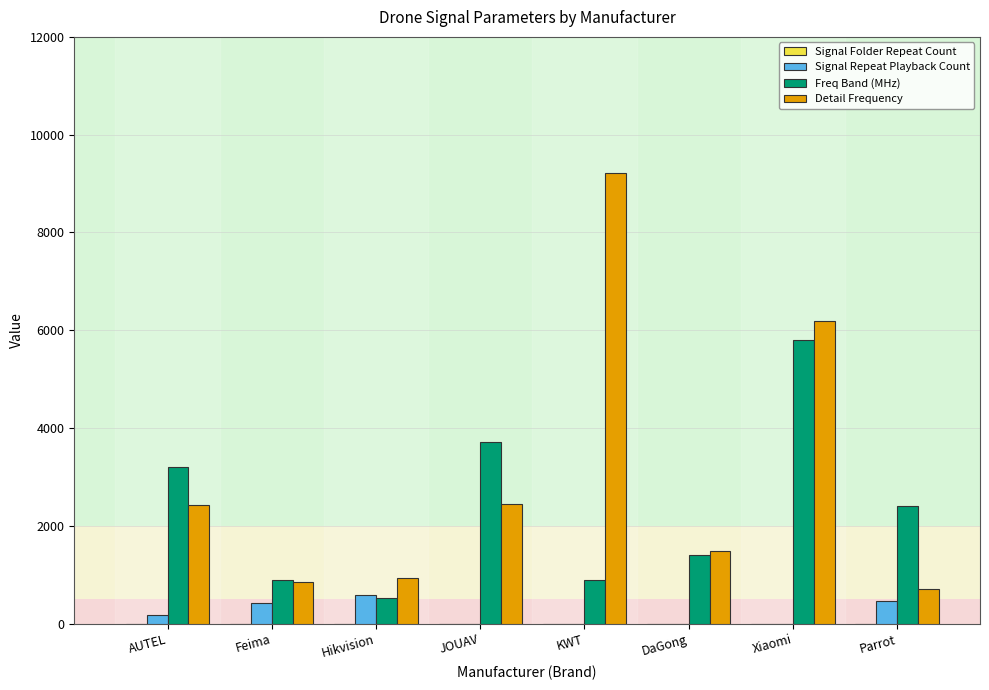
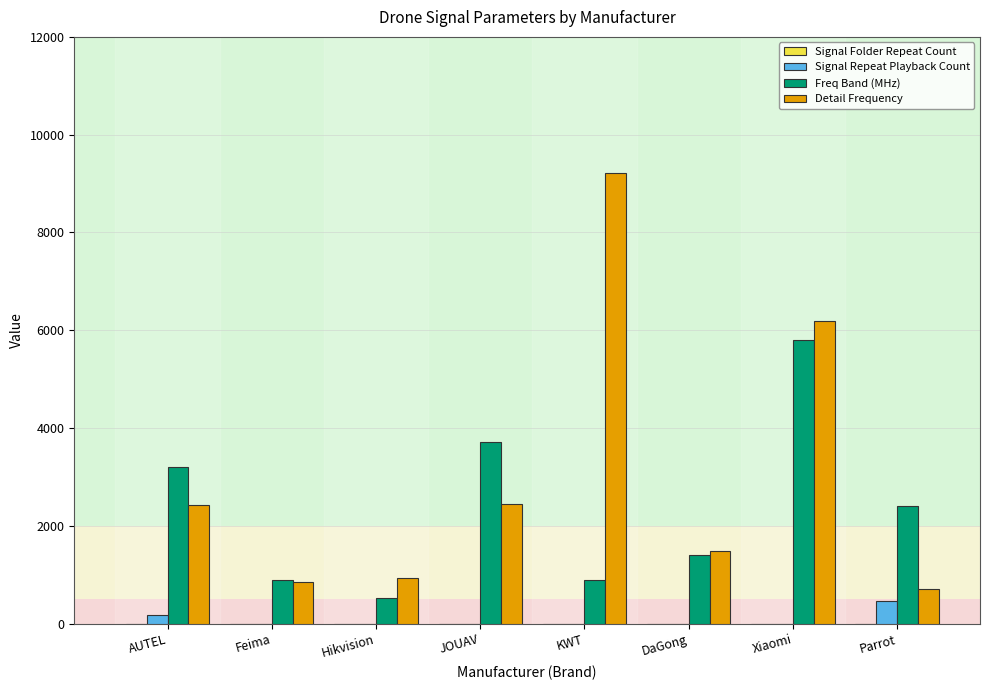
Signal Repeat Playback Count, Feima: 400 -> 0
Signal Repeat Playback Count, Hikvision: 600 -> 0
